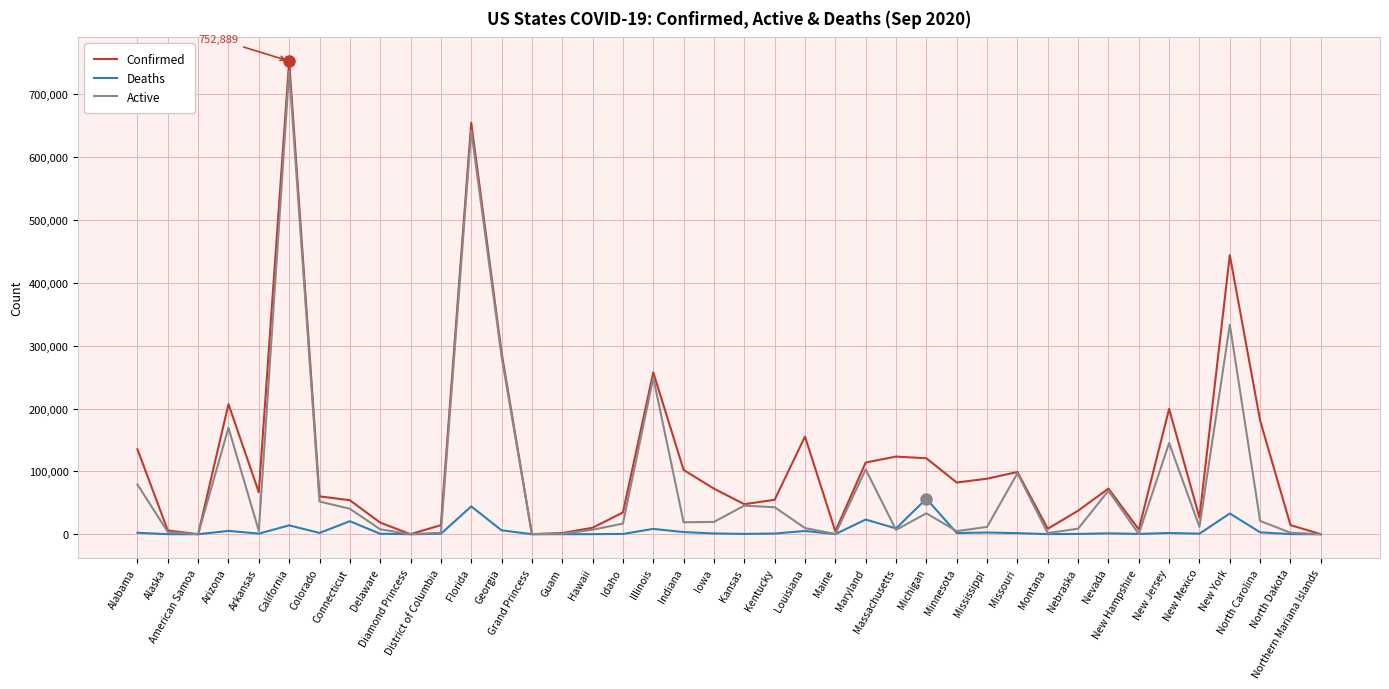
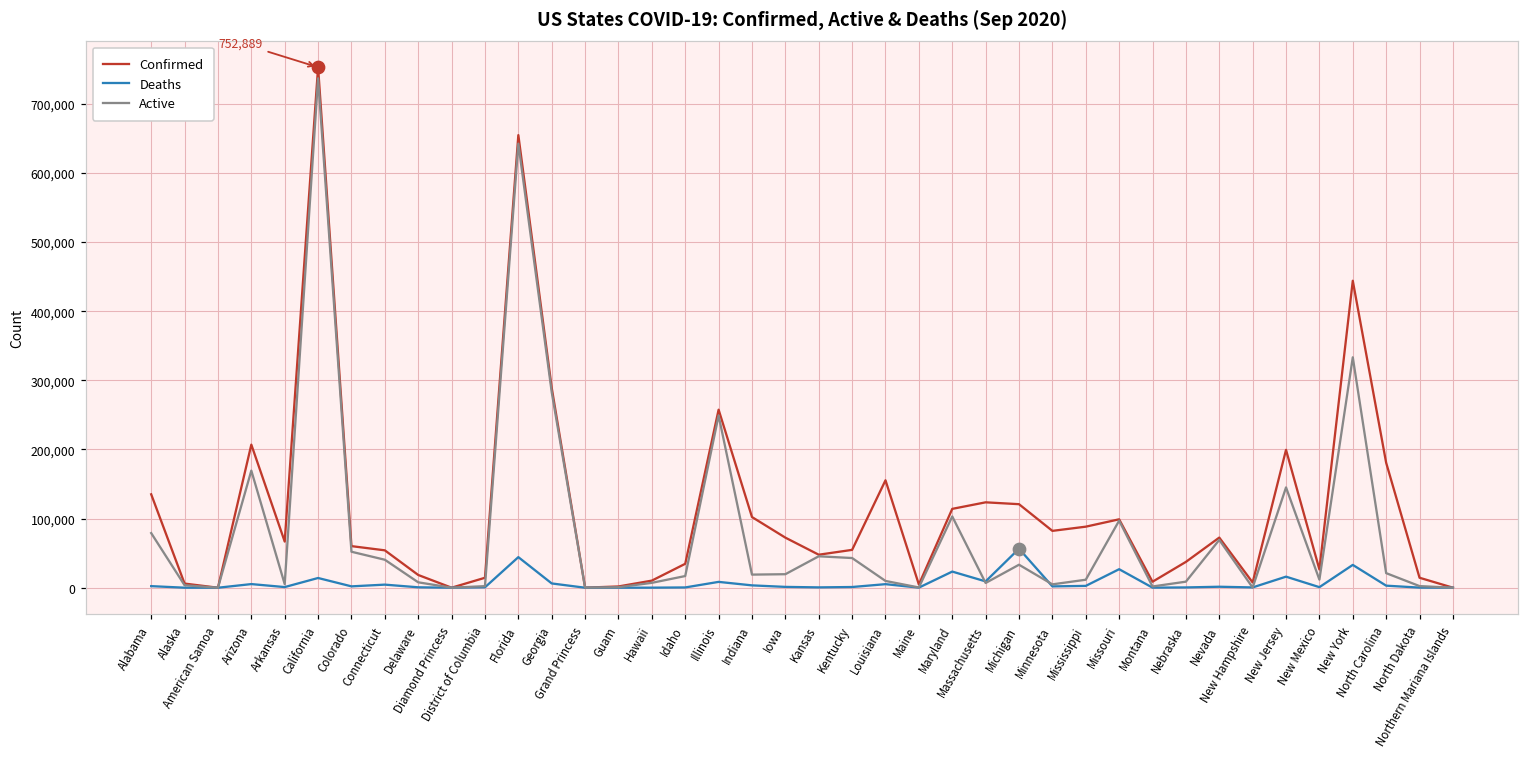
Deaths, Connecticut: 20,000 -> 0
Deaths, Missouri: 0 -> 30,000
Deaths, New Jersey: 0 -> 20,000
